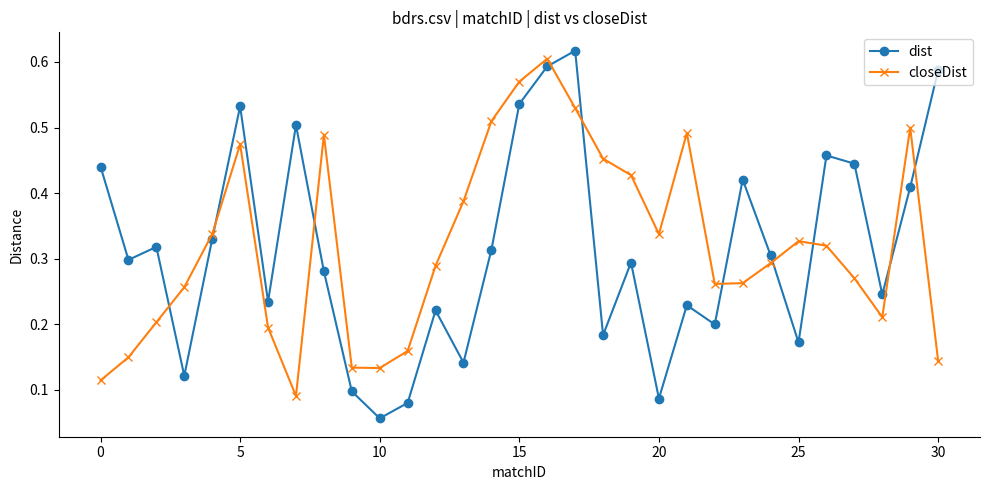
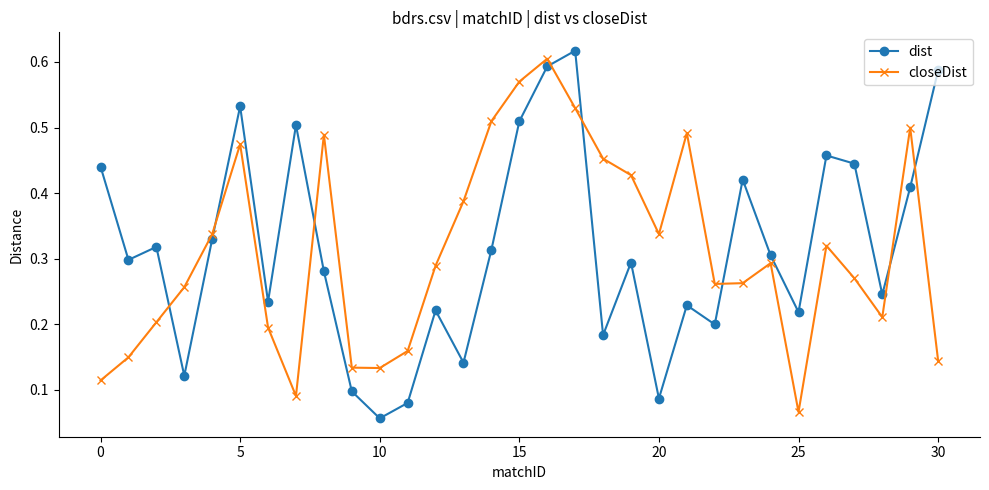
dist, 15: 0.54 -> 0.51
dist, 25: 0.17 -> 0.22
closeDist, 25: 0.33 -> 0.07
